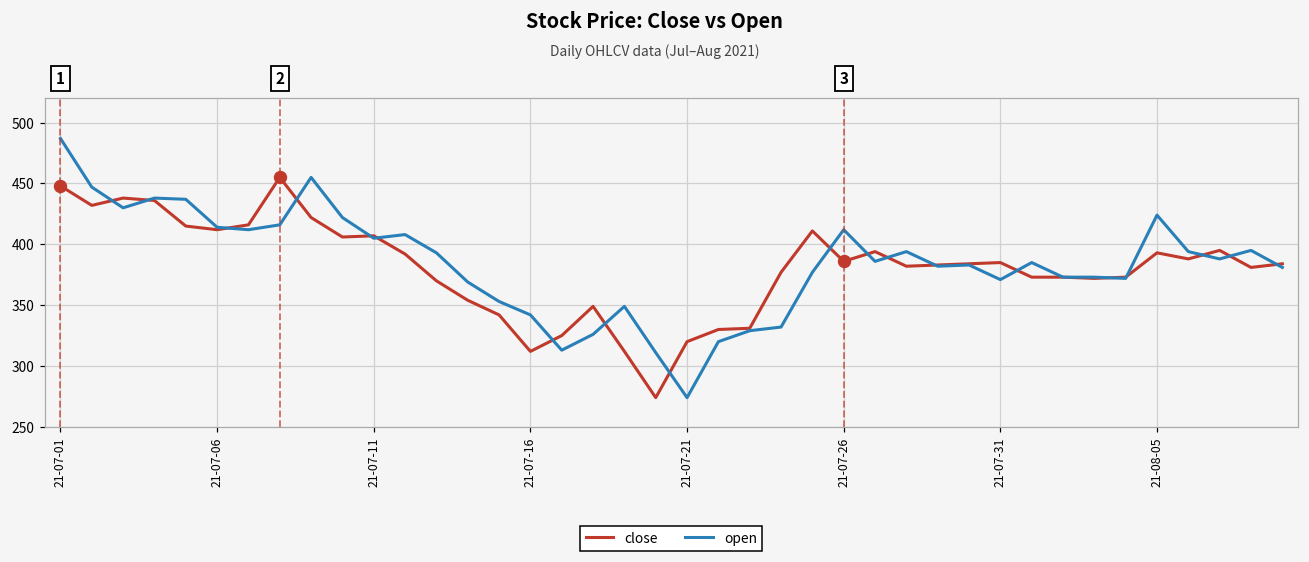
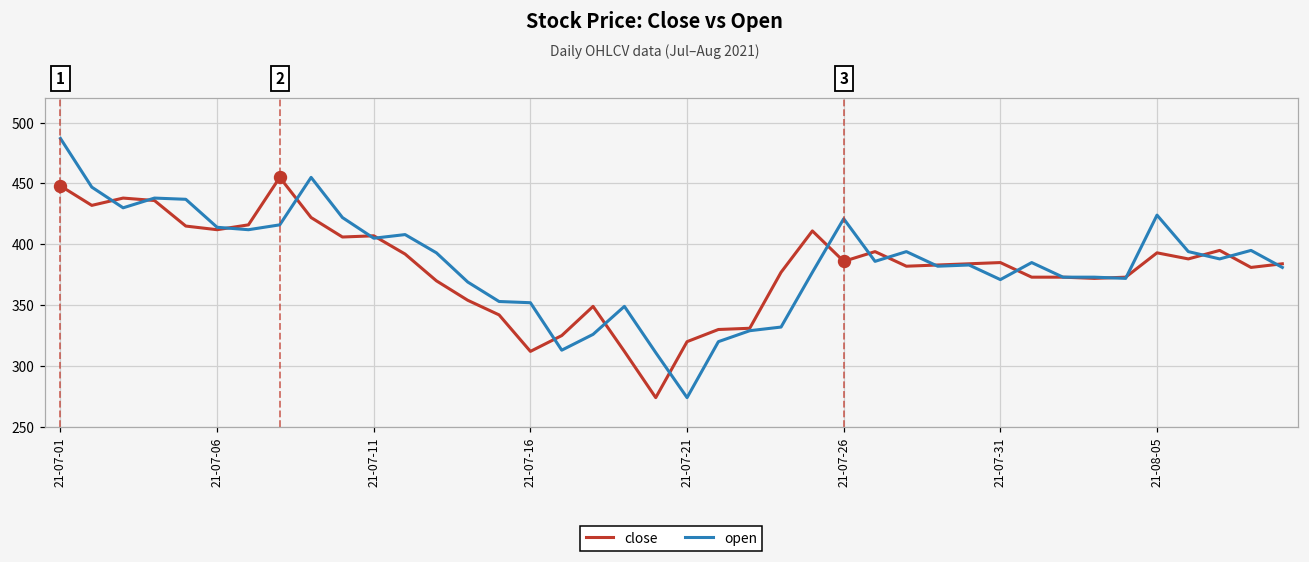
open, 21-07-16: 342 -> 352
open, 21-07-26: 412 -> 421
